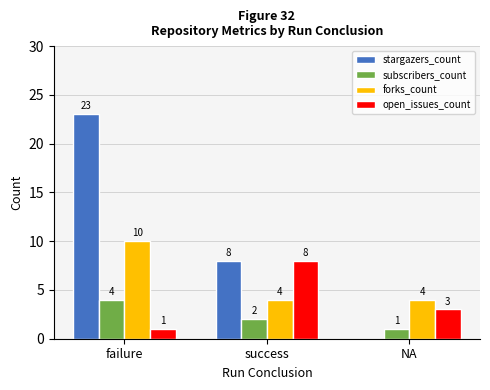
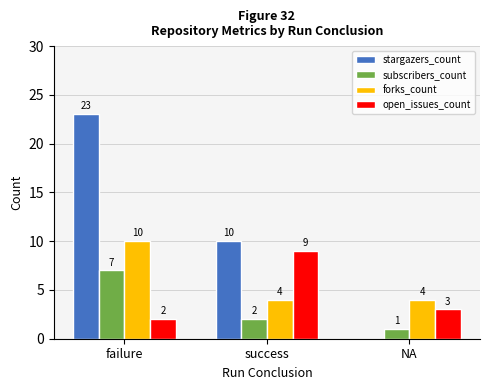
subscribers_count, failure: 4 -> 7
open_issues_count, failure: 1 -> 2
stargazers_count, success: 8 -> 10
open_issues_count, success: 8 -> 9
